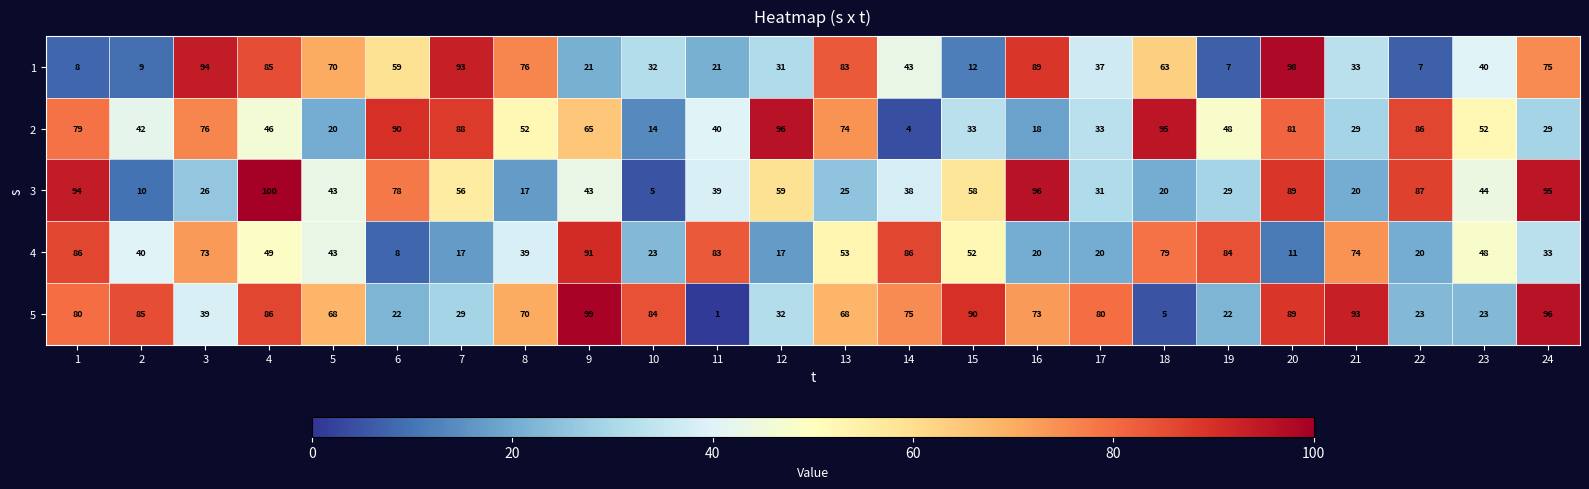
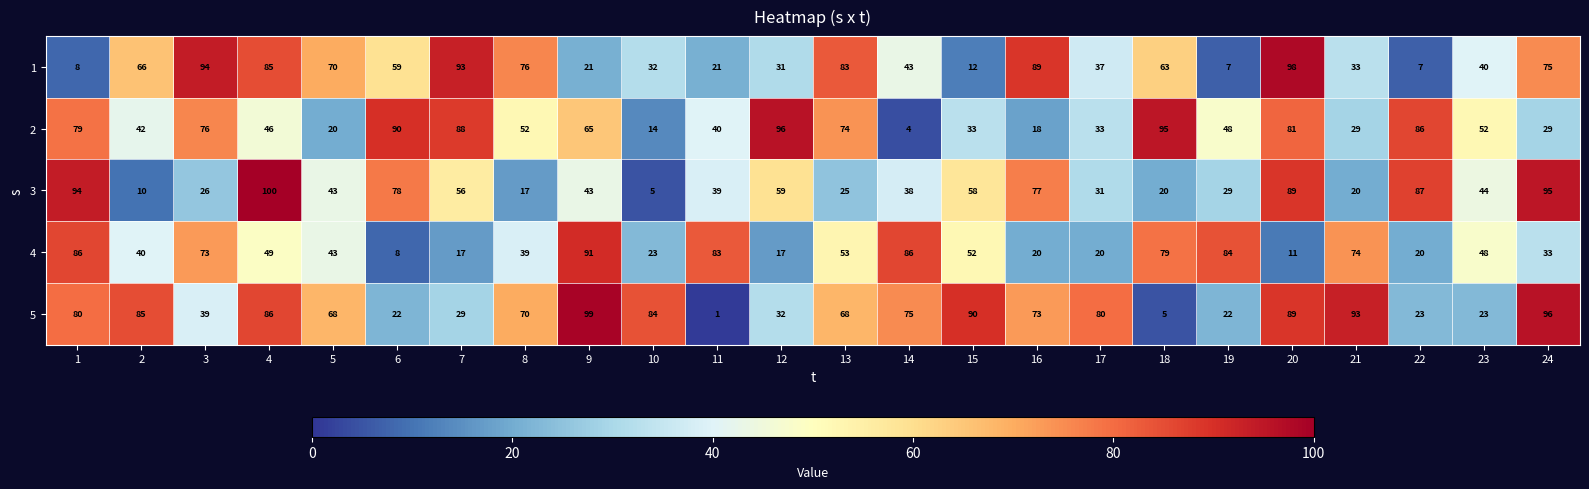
1, 2: 9 -> 66
3, 16: 96 -> 77
